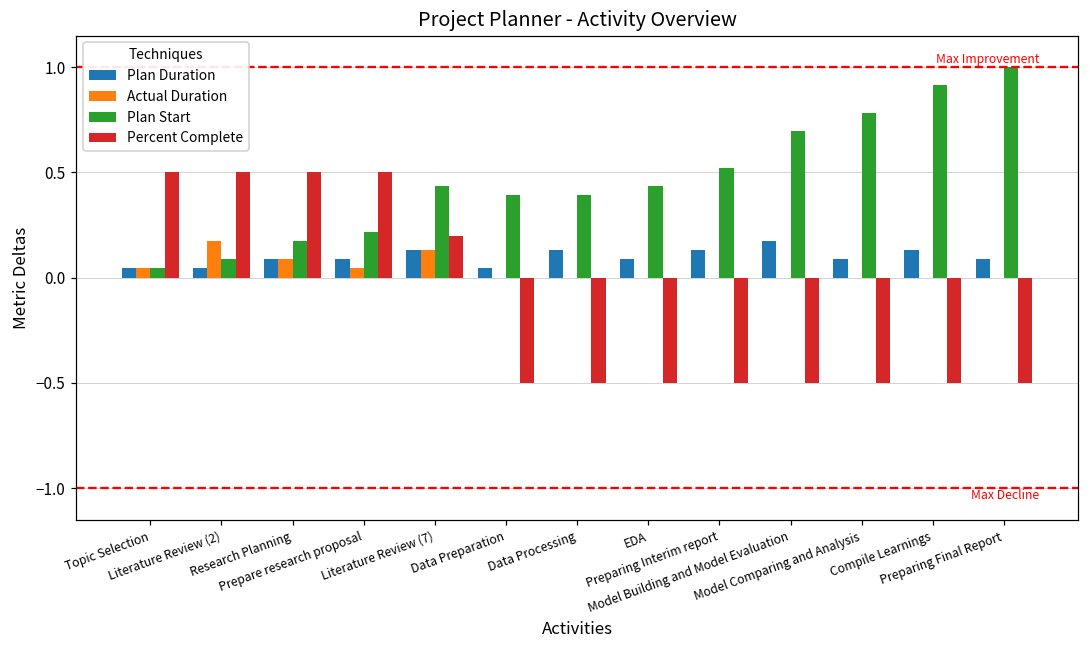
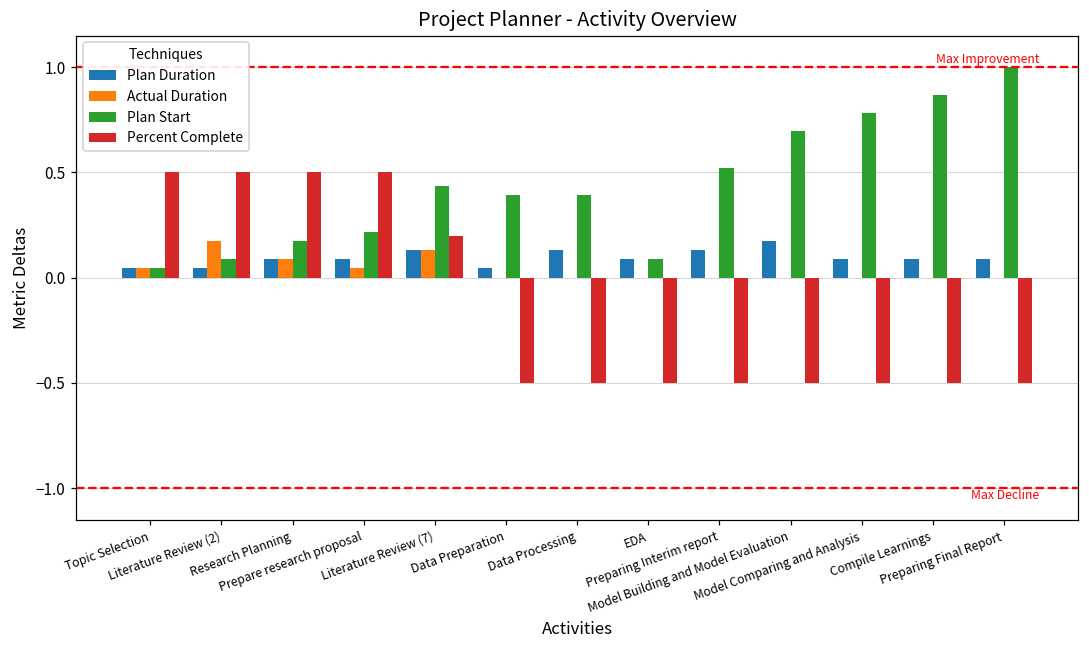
Plan Start, EDA: 0.43 -> 0.09
Plan Duration, Compile Learnings: 0.13 -> 0.09
Plan Start, Compile Learnings: 0.91 -> 0.87
